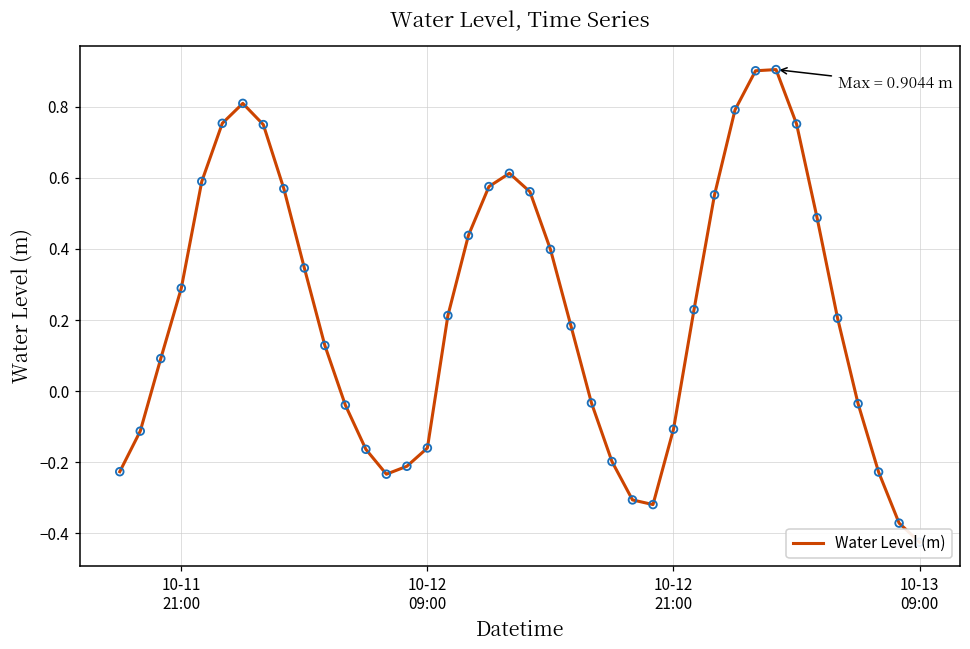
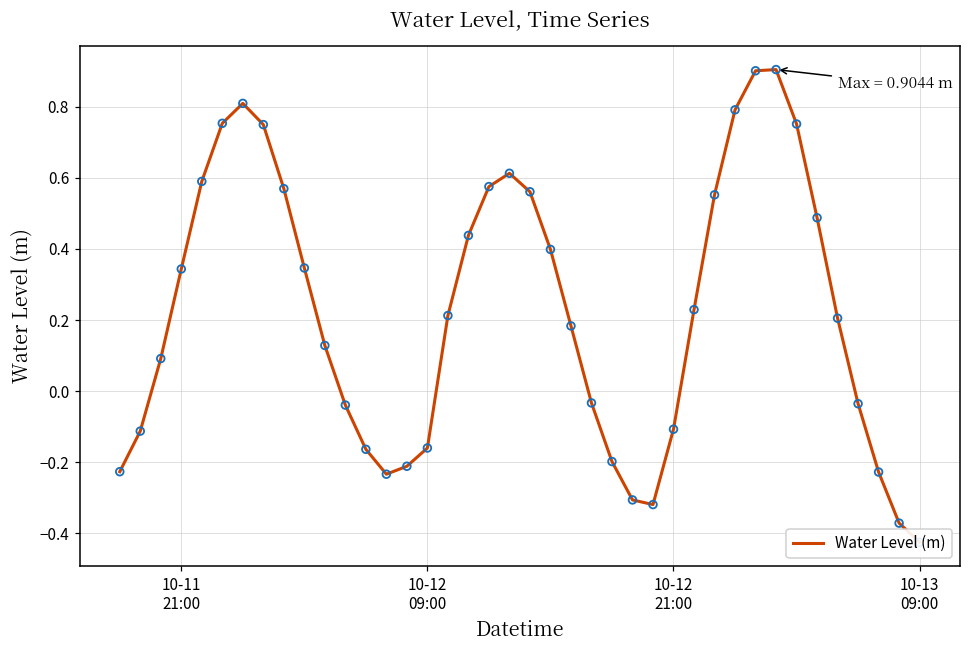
10-11 21:00: 0.29 -> 0.34
